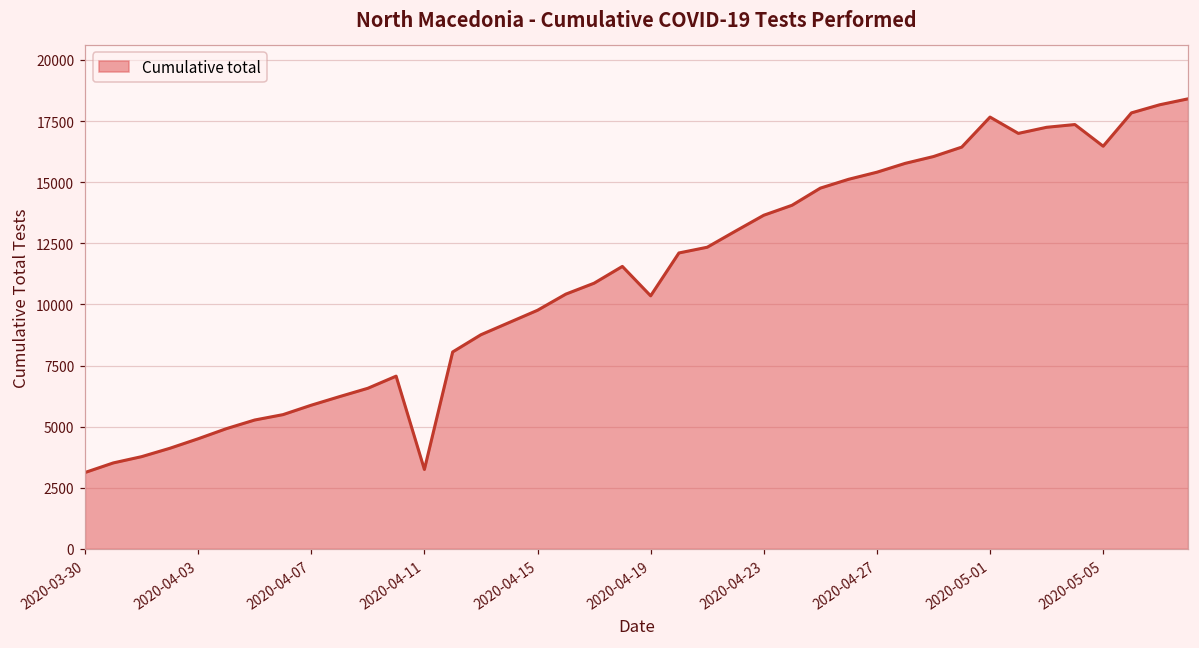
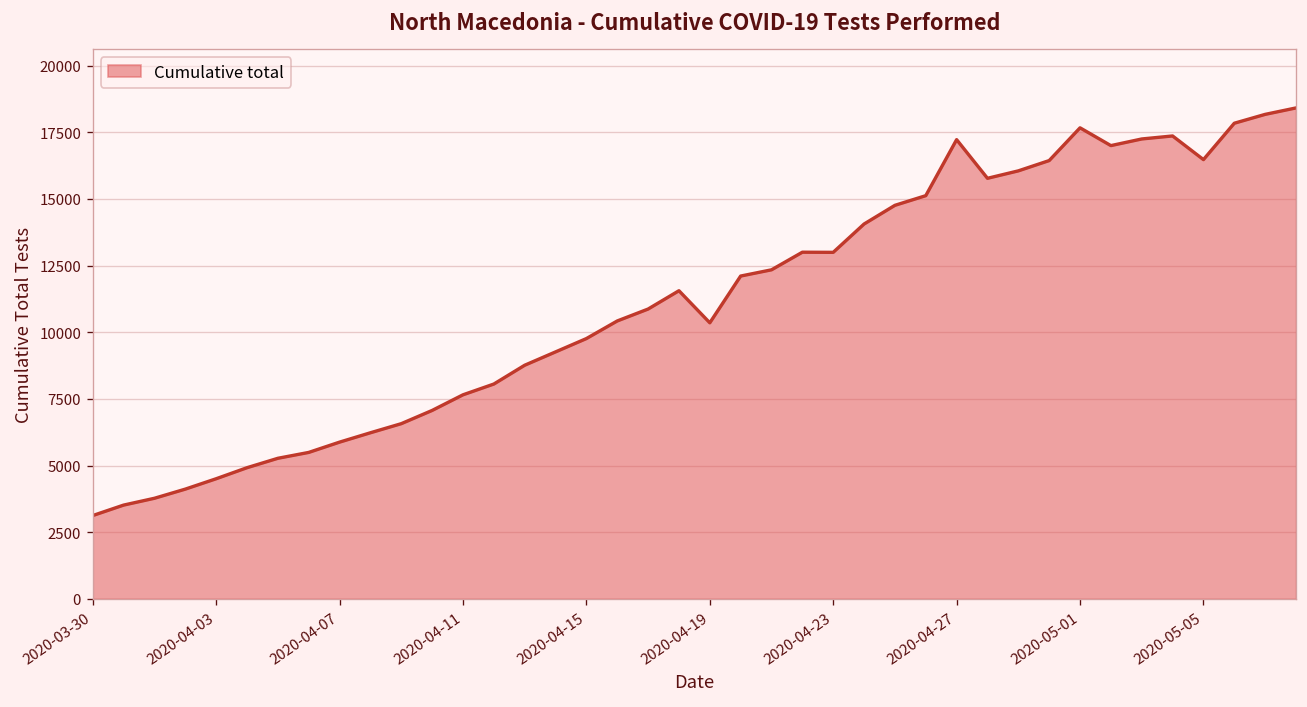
2020-04-11: 3300 -> 7700
2020-04-23: 13600 -> 13000
2020-04-27: 15400 -> 17200
